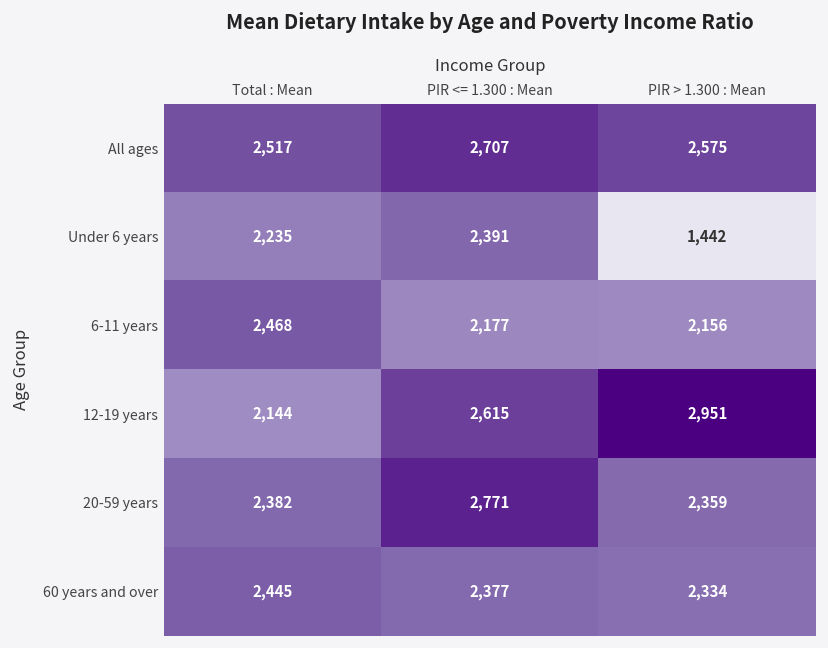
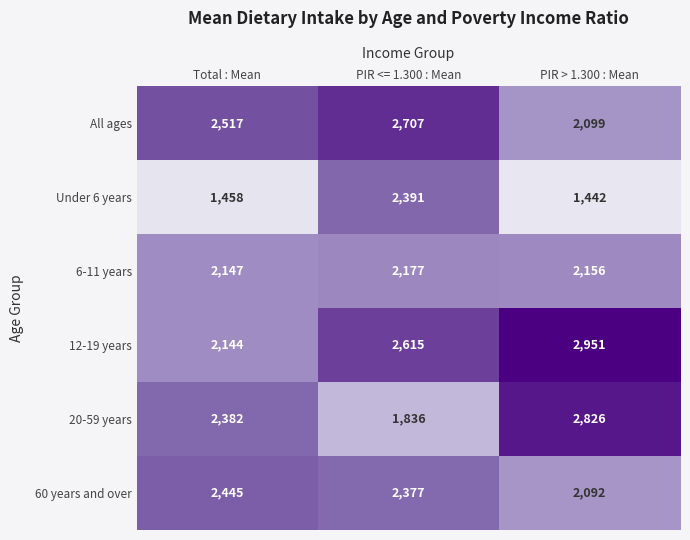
All ages, PIR > 1.300 : Mean: 2,575 -> 2,099
Under 6 years, Total : Mean: 2,235 -> 1,458
6-11 years, Total : Mean: 2,468 -> 2,147
20-59 years, PIR <= 1.300 : Mean: 2,771 -> 1,836
20-59 years, PIR > 1.300 : Mean: 2,359 -> 2,826
60 years and over, PIR > 1.300 : Mean: 2,334 -> 2,092
